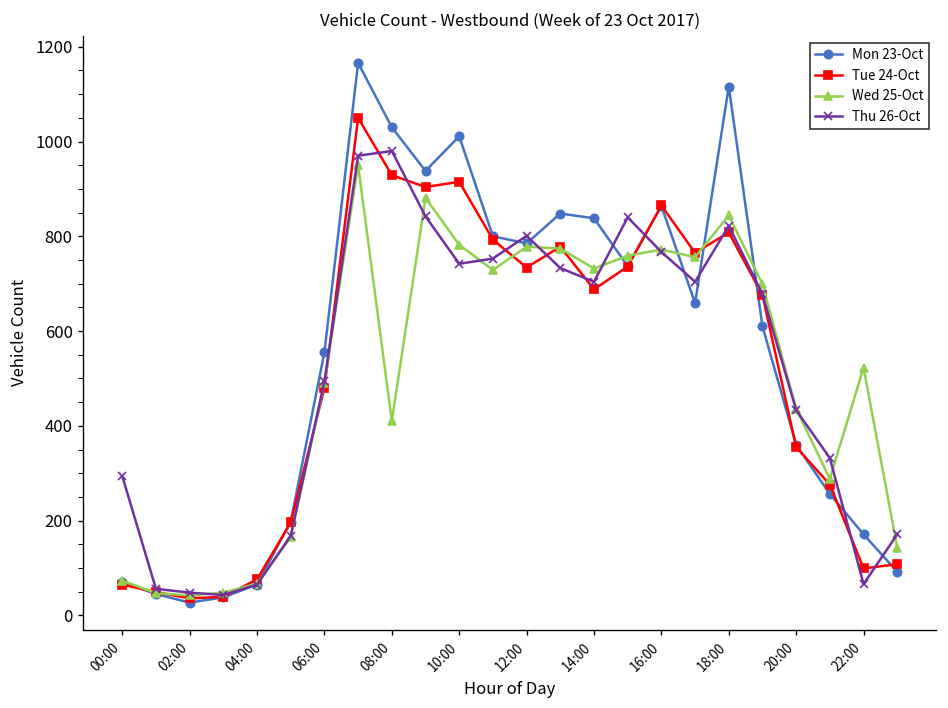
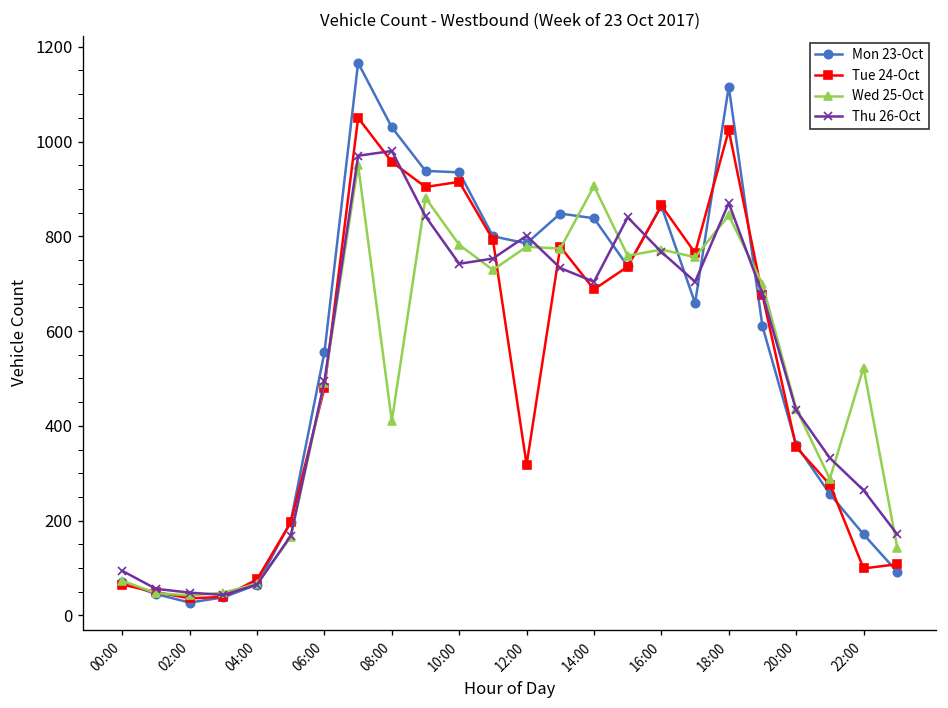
Thu 26-Oct, 00:00: 290 -> 90
Tue 24-Oct, 08:00: 930 -> 960
Mon 23-Oct, 10:00: 1010 -> 940
Tue 24-Oct, 12:00: 730 -> 320
Wed 25-Oct, 14:00: 730 -> 910
Tue 24-Oct, 18:00: 810 -> 1020
Thu 26-Oct, 18:00: 820 -> 870
Thu 26-Oct, 22:00: 70 -> 260
